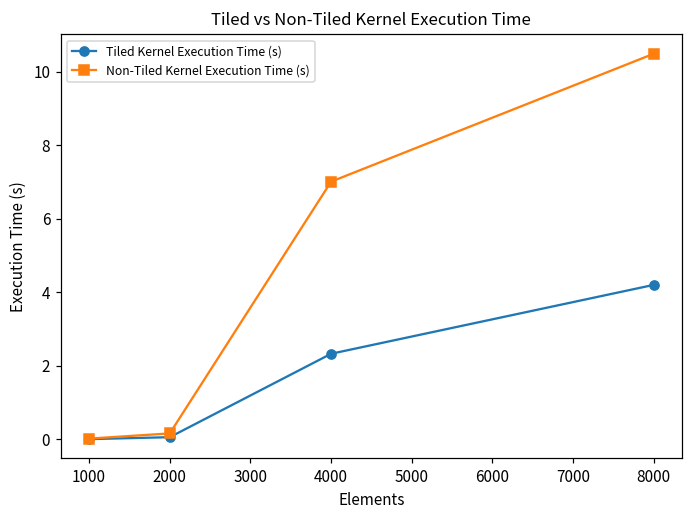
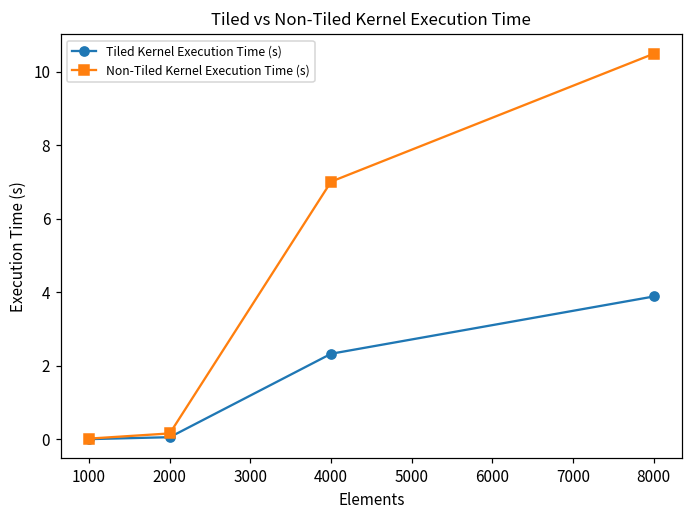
Tiled Kernel Execution Time (s), 8000: 4.2 -> 3.9
